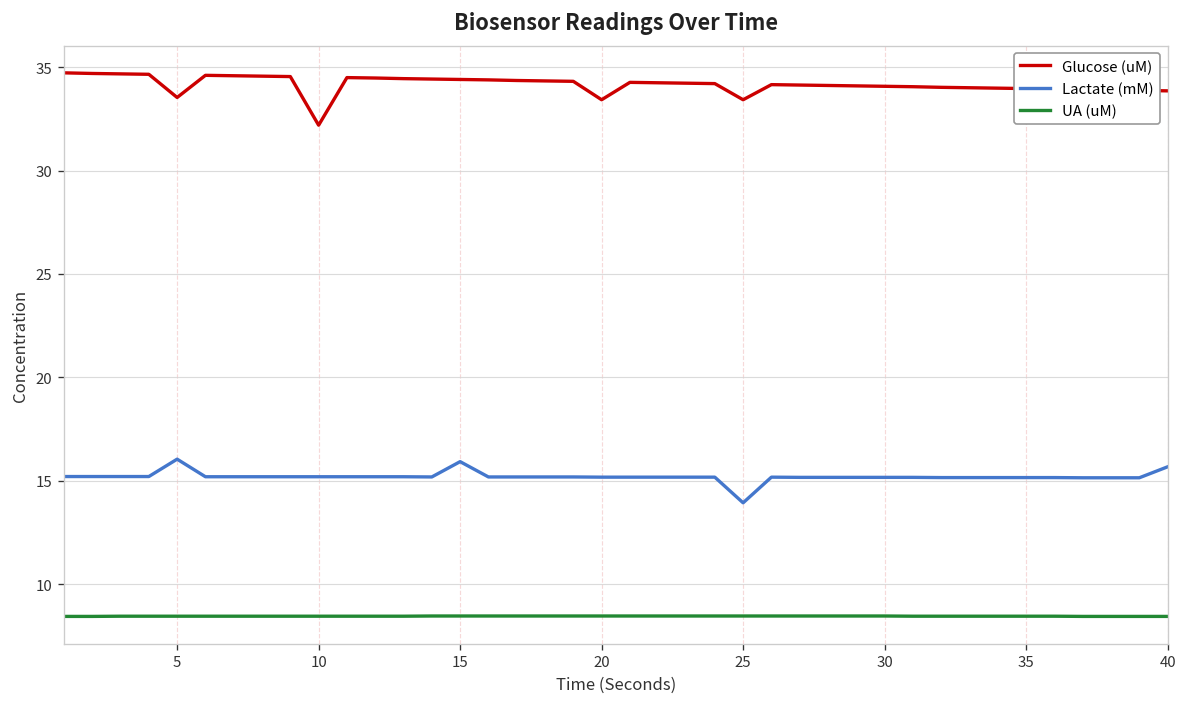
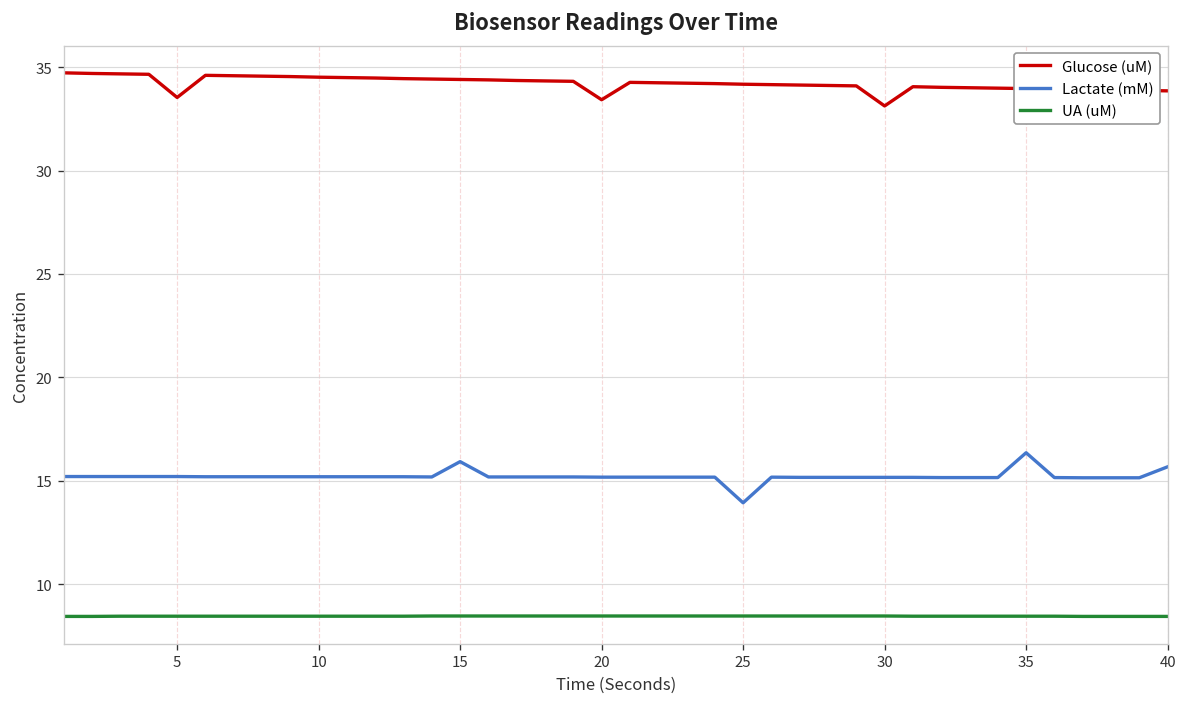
Lactate (mM), 5: 16.1 -> 15.2
Glucose (uM), 10: 32.2 -> 34.5
Glucose (uM), 25: 33.4 -> 34.2
Glucose (uM), 30: 34.1 -> 33.1
Lactate (mM), 35: 15.2 -> 16.4
